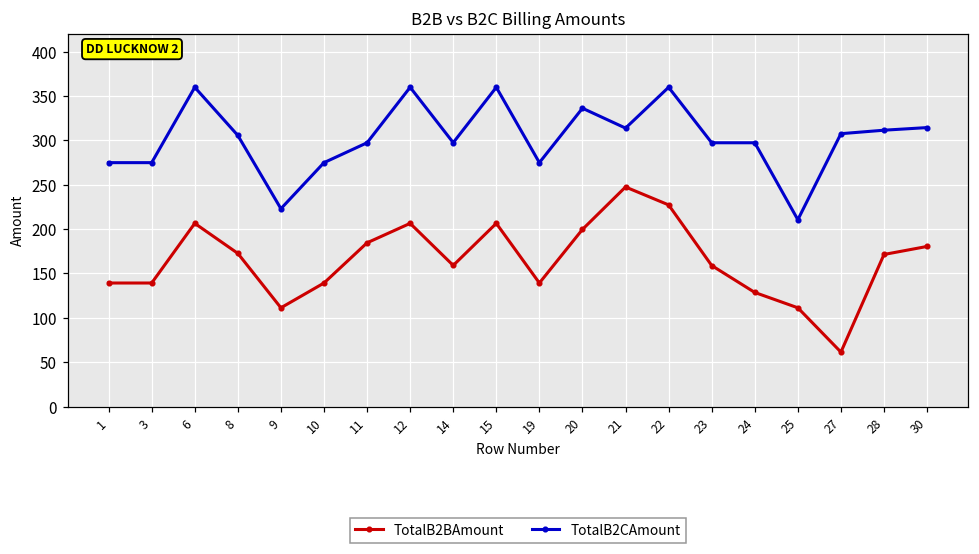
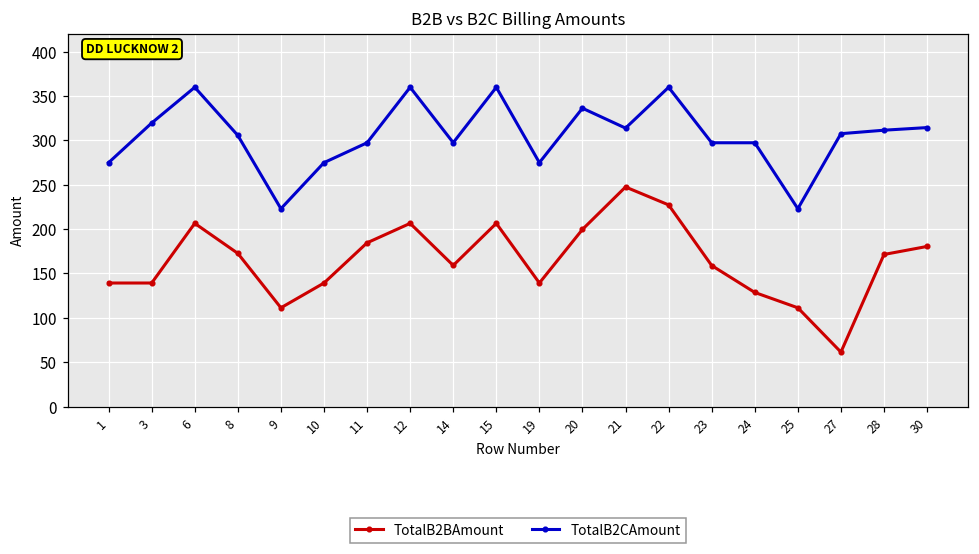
TotalB2CAmount, 3: 270 -> 320
TotalB2CAmount, 25: 210 -> 220
